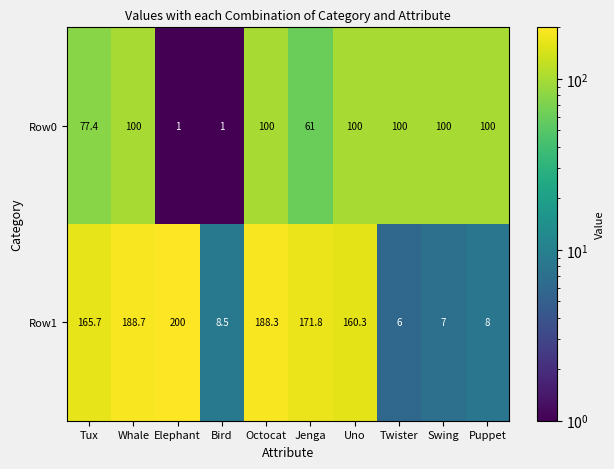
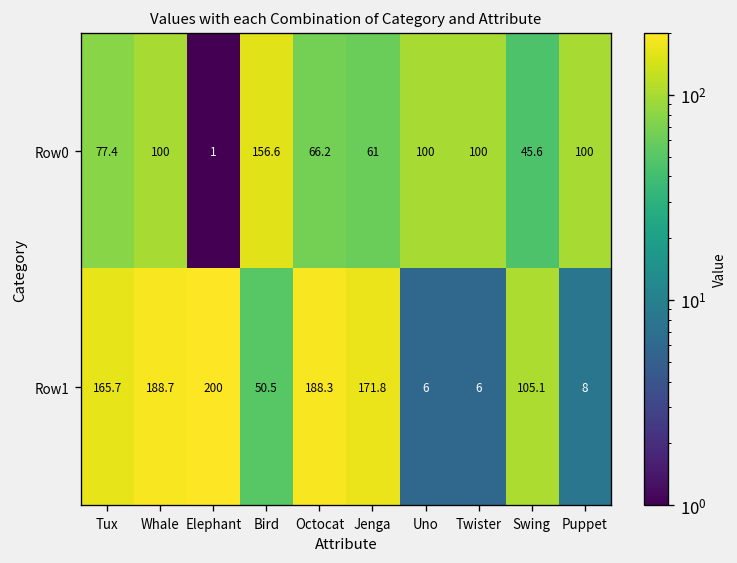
Row0, Bird: 1 -> 156.6
Row0, Octocat: 100 -> 66.2
Row0, Swing: 100 -> 45.6
Row1, Bird: 8.5 -> 50.5
Row1, Uno: 160.3 -> 6
Row1, Swing: 7 -> 105.1
